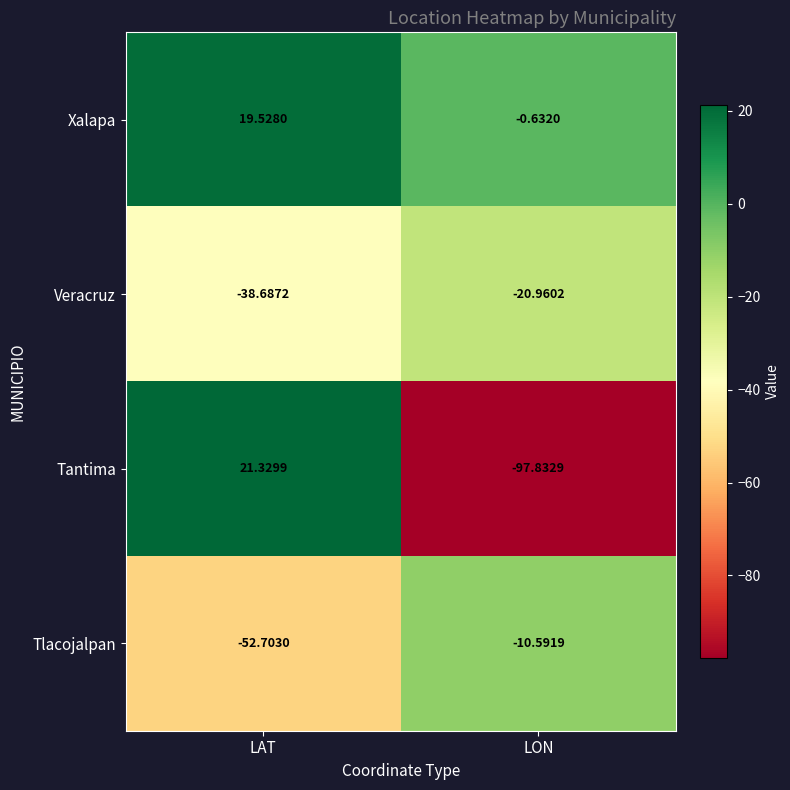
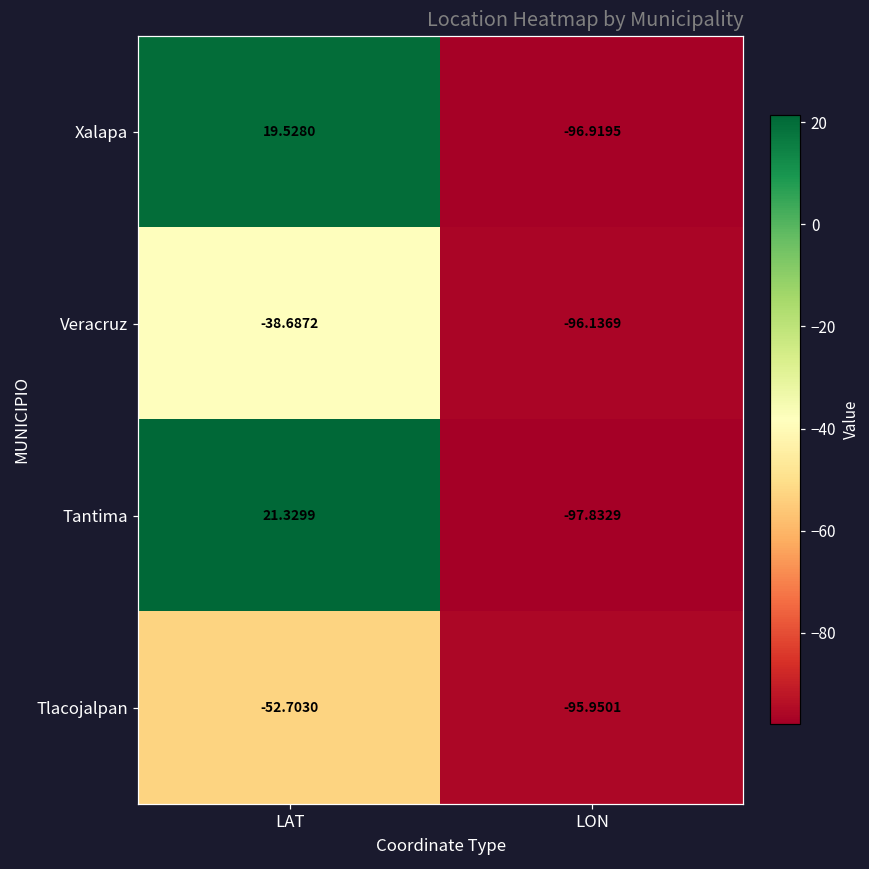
Xalapa, LON: -0.6320 -> -96.9195
Veracruz, LON: -20.9602 -> -96.1369
Tlacojalpan, LON: -10.5919 -> -95.9501
